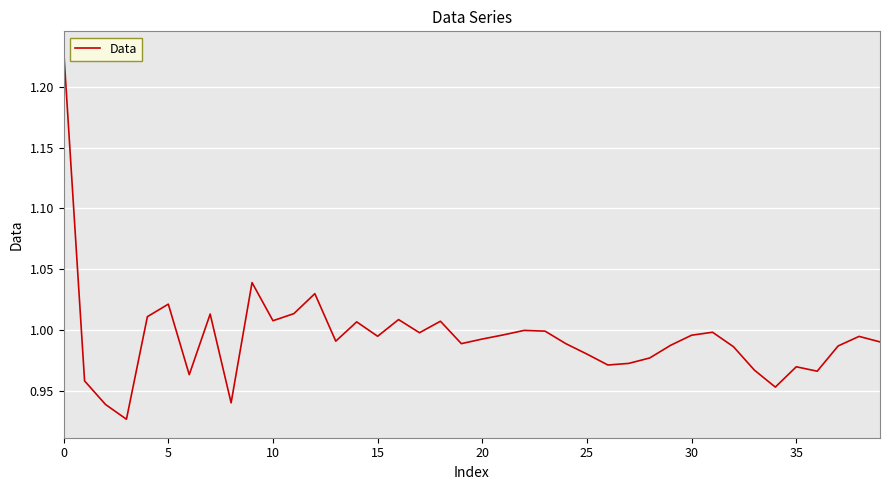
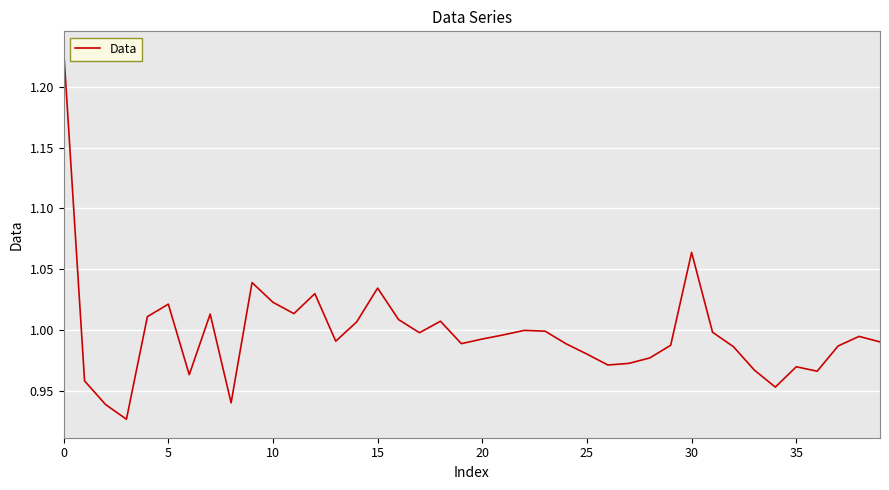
10: 1.008 -> 1.023
15: 0.995 -> 1.034
30: 0.996 -> 1.064
